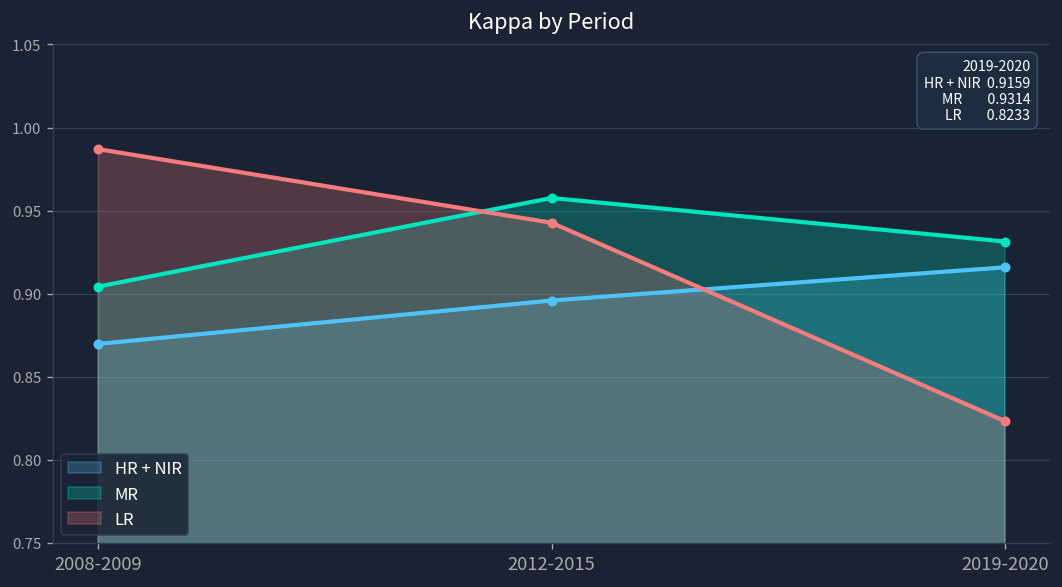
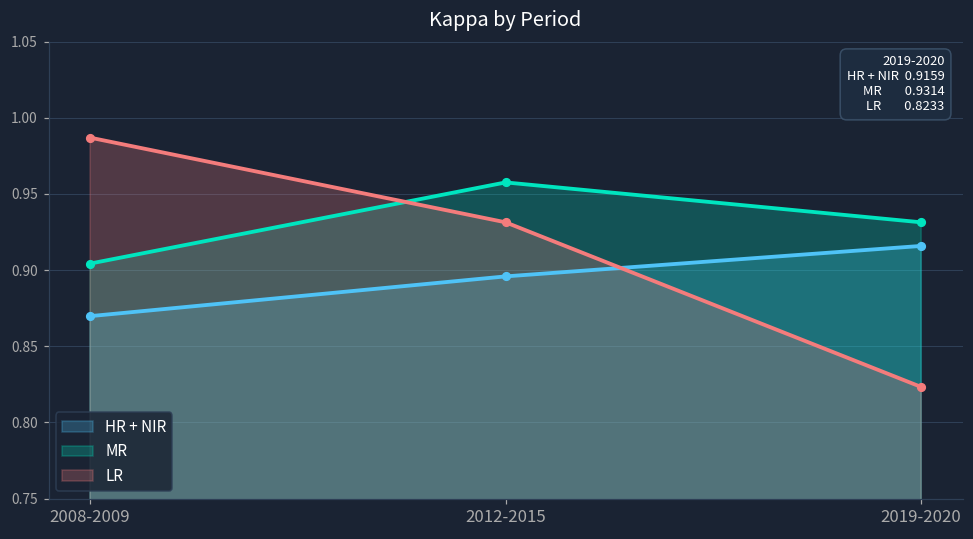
LR, 2012-2015: 0.943 -> 0.931
